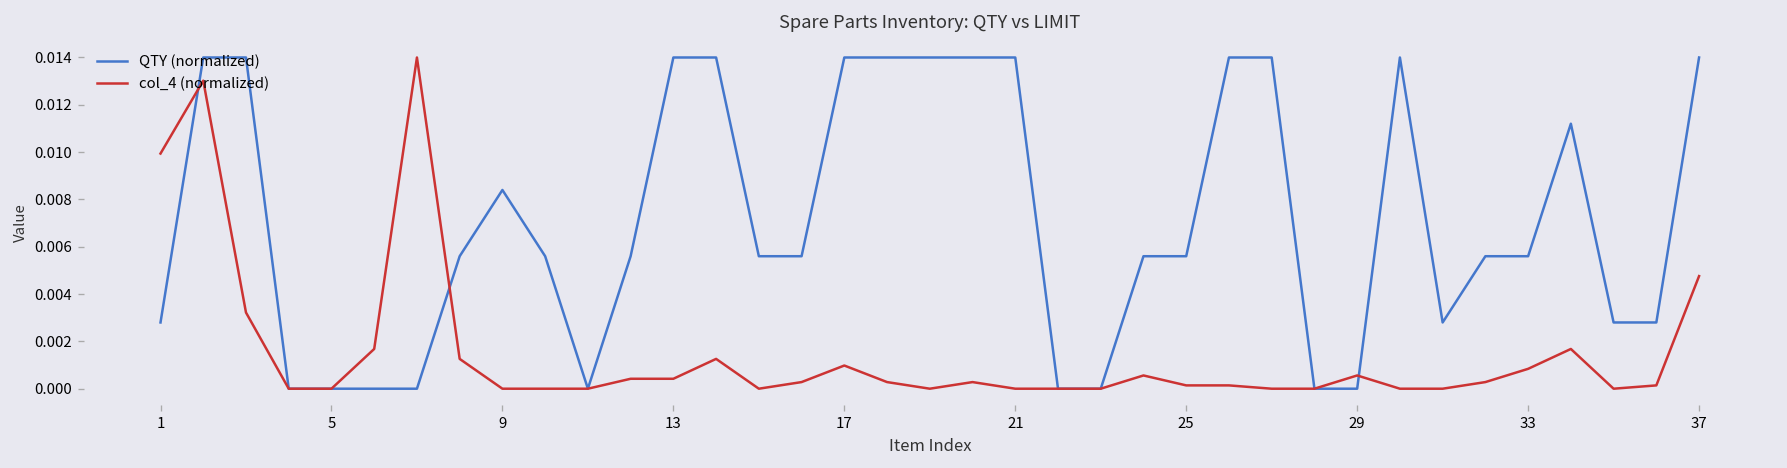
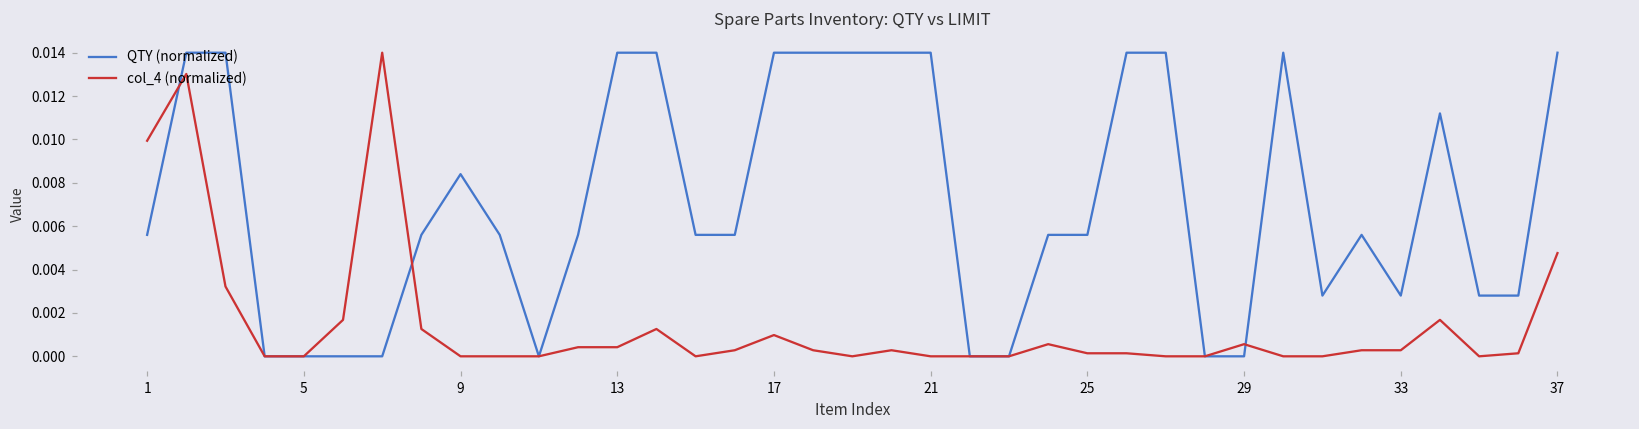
QTY (normalized), 1: 0.0028 -> 0.0056
QTY (normalized), 33: 0.0056 -> 0.0028
col_4 (normalized), 33: 0.0008 -> 0.0003
